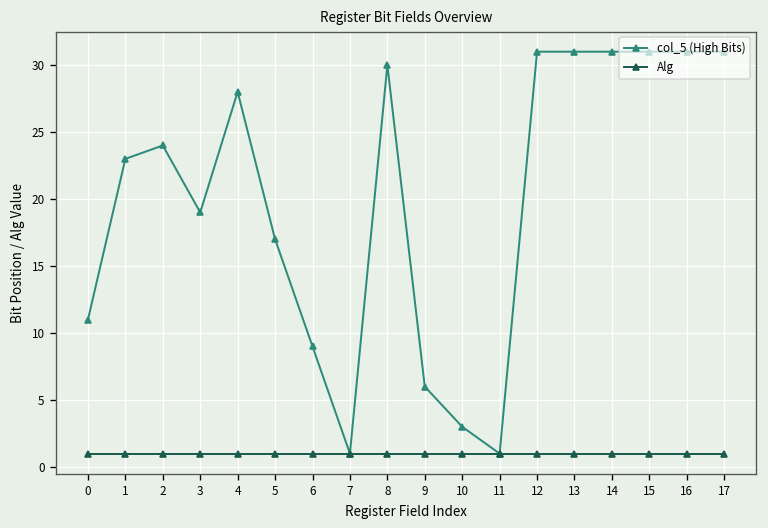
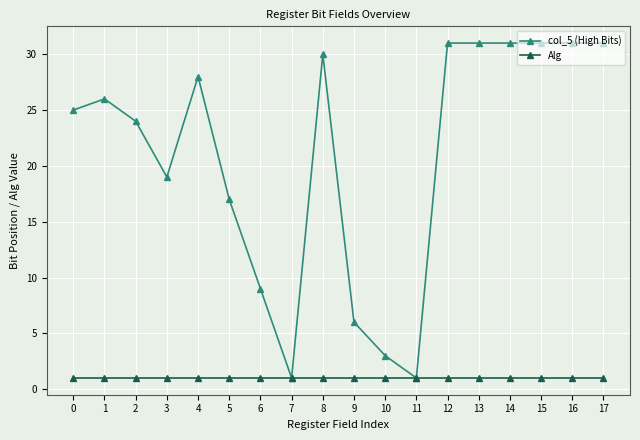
col_5 (High Bits), 0: 11 -> 25
col_5 (High Bits), 1: 23 -> 26
